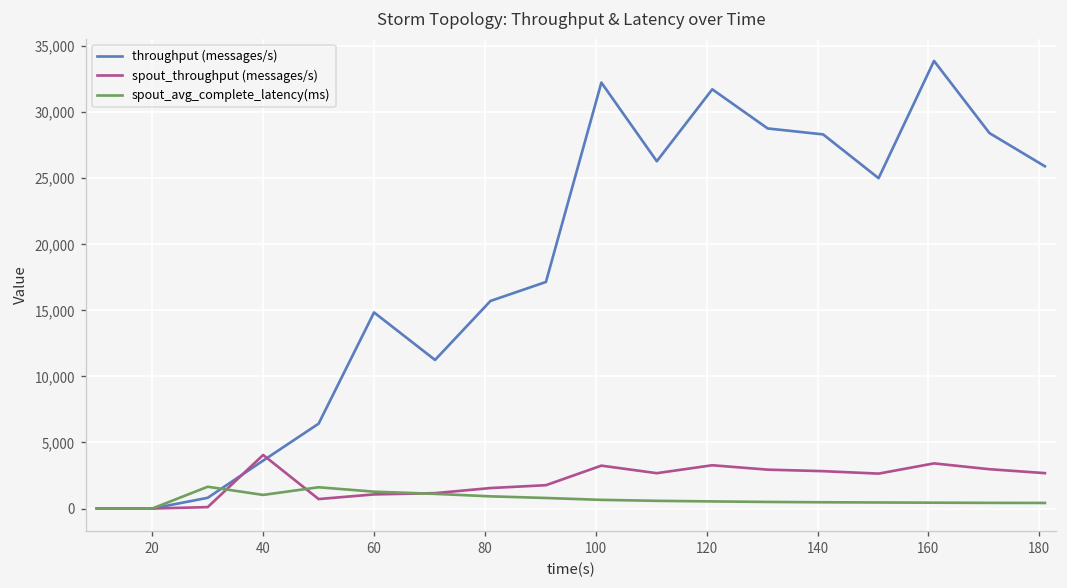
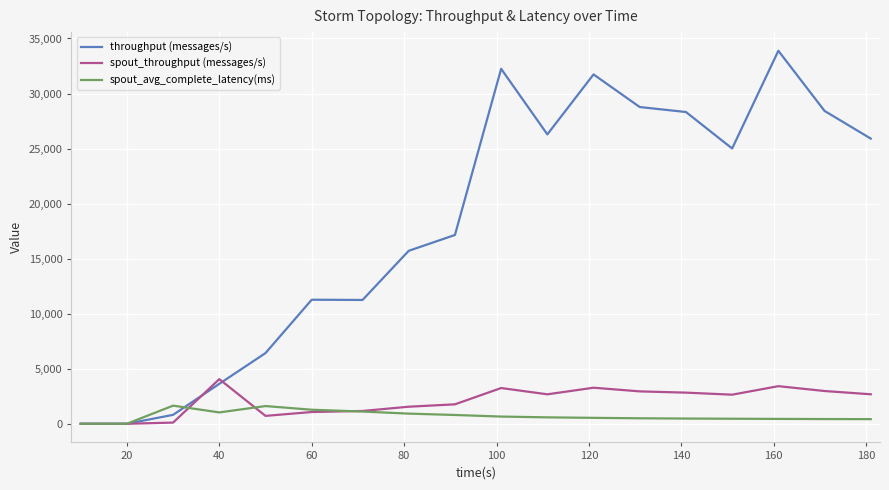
throughput (messages/s), 60: 14,800 -> 11,300
